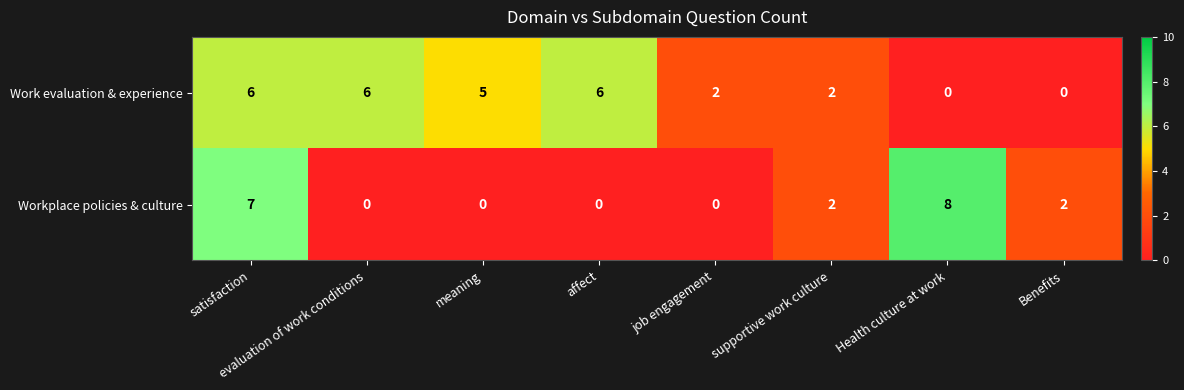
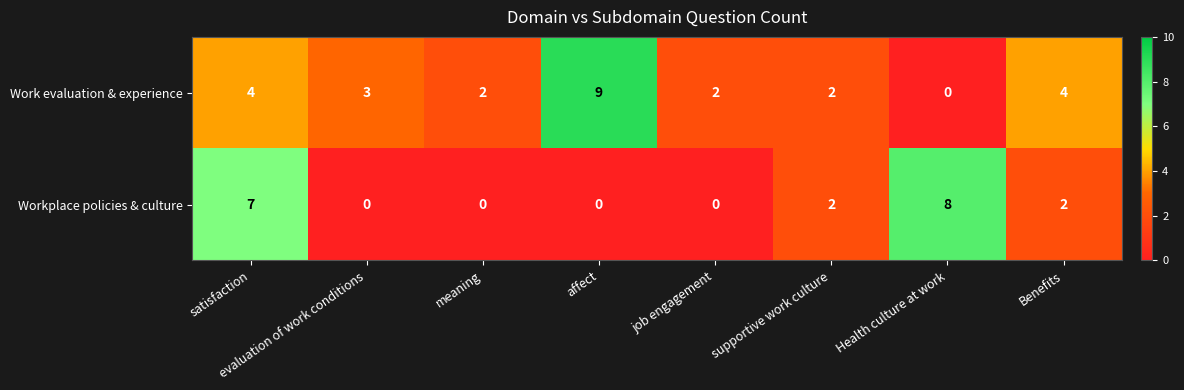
Work evaluation & experience, satisfaction: 6 -> 4
Work evaluation & experience, evaluation of work conditions: 6 -> 3
Work evaluation & experience, meaning: 5 -> 2
Work evaluation & experience, affect: 6 -> 9
Work evaluation & experience, Benefits: 0 -> 4
